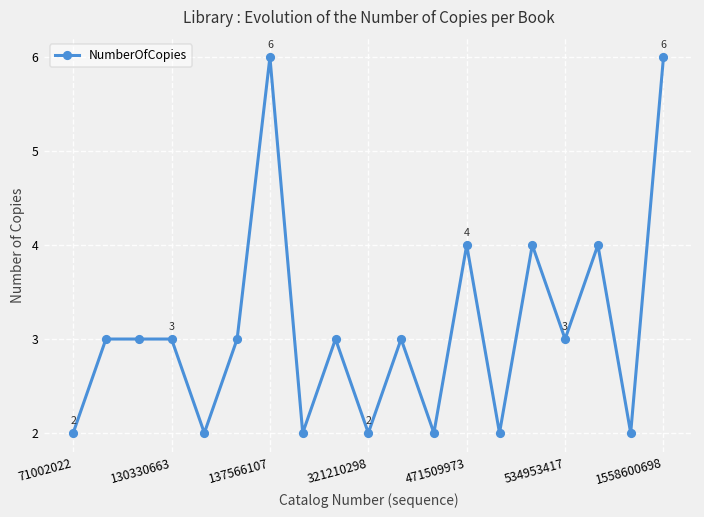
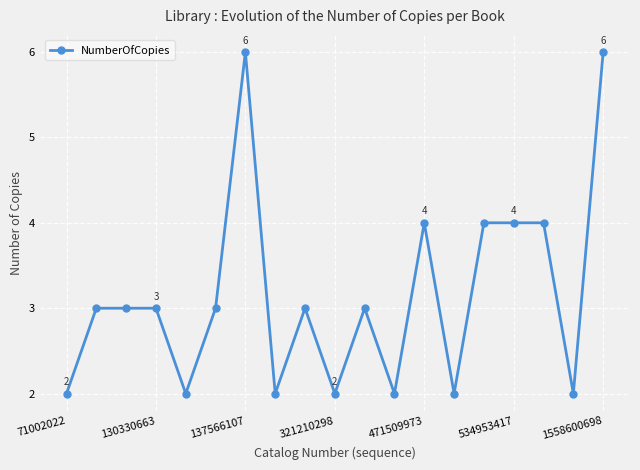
534953417: 3 -> 4
